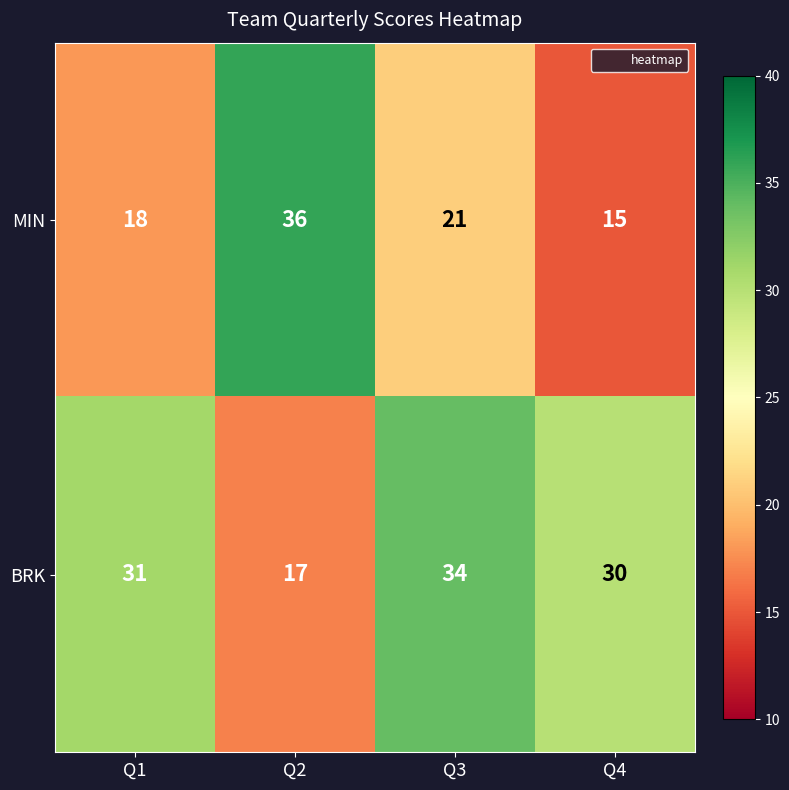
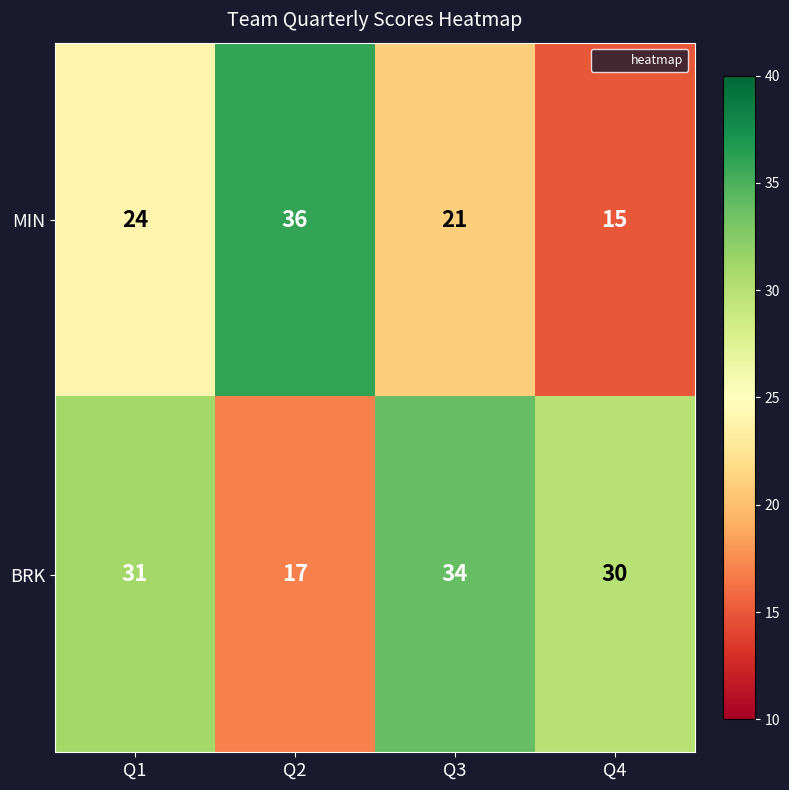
MIN, Q1: 18 -> 24
